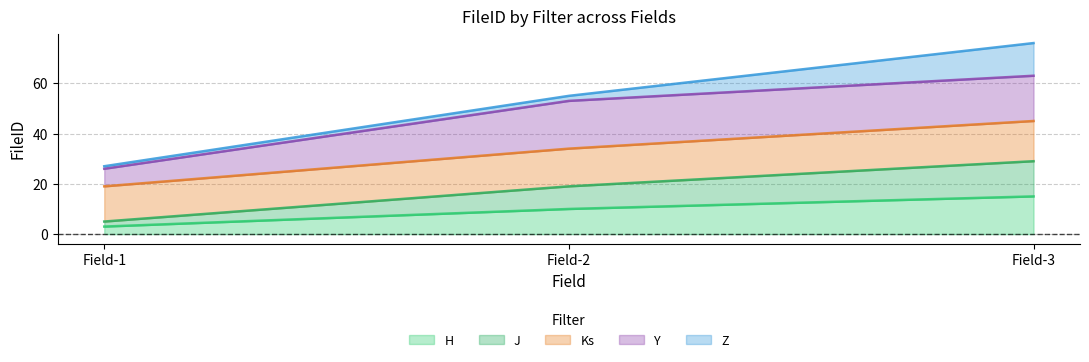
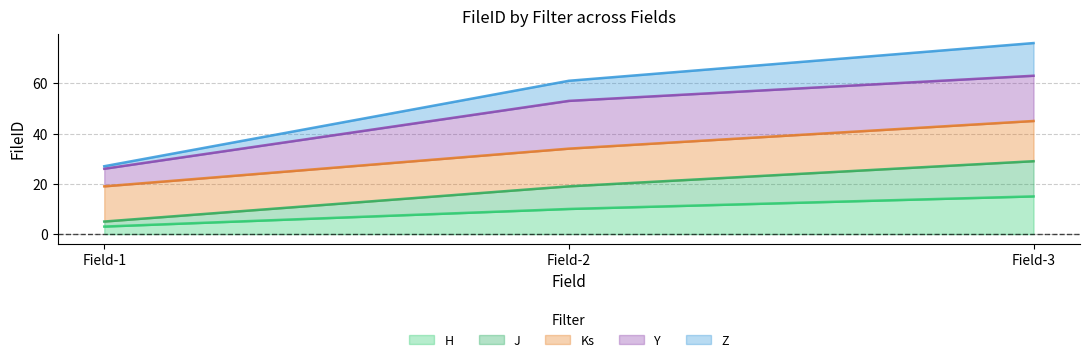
Z, Field-2: 2 -> 8
